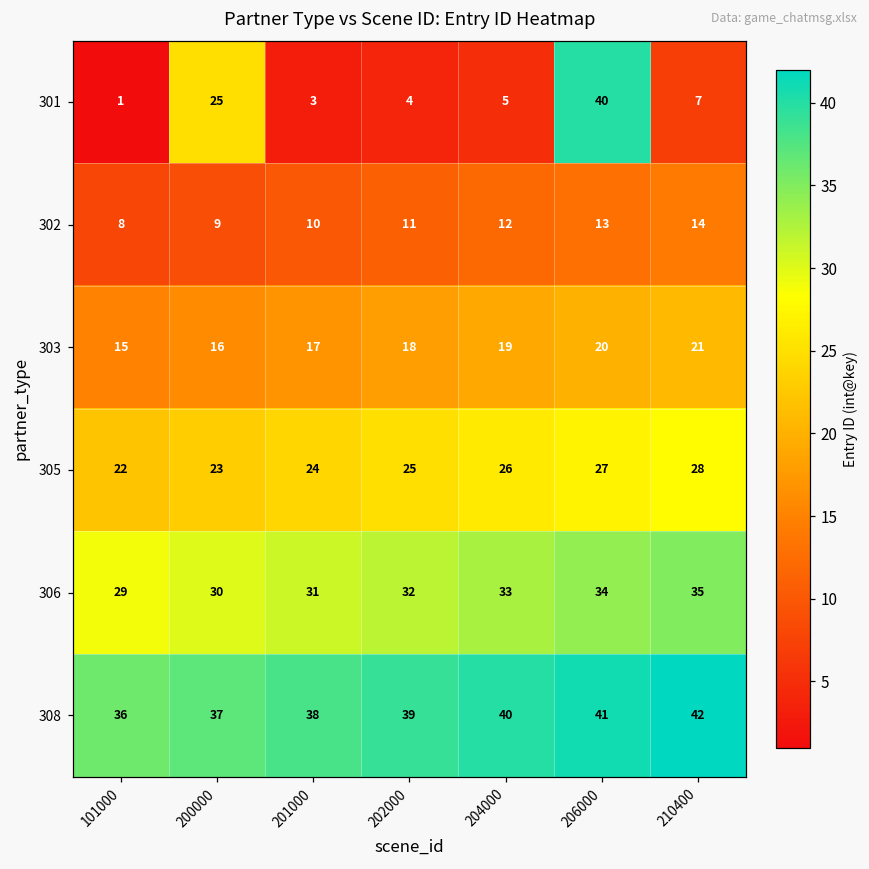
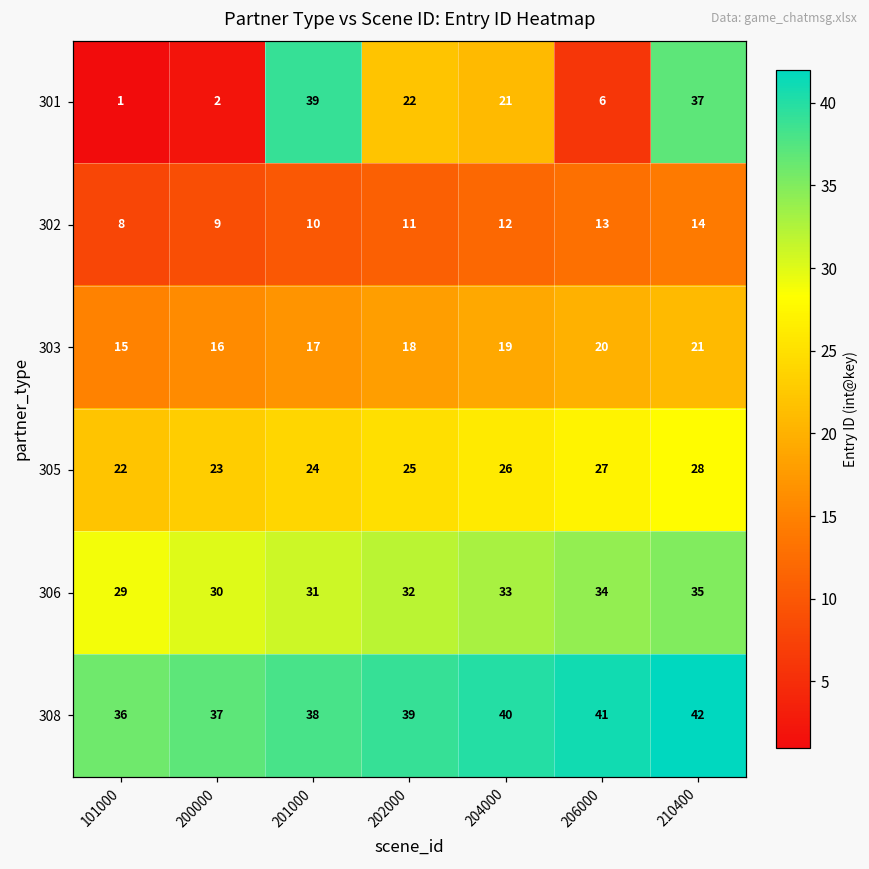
301, 200000: 25 -> 2
301, 201000: 3 -> 39
301, 202000: 4 -> 22
301, 204000: 5 -> 21
301, 206000: 40 -> 6
301, 210400: 7 -> 37
